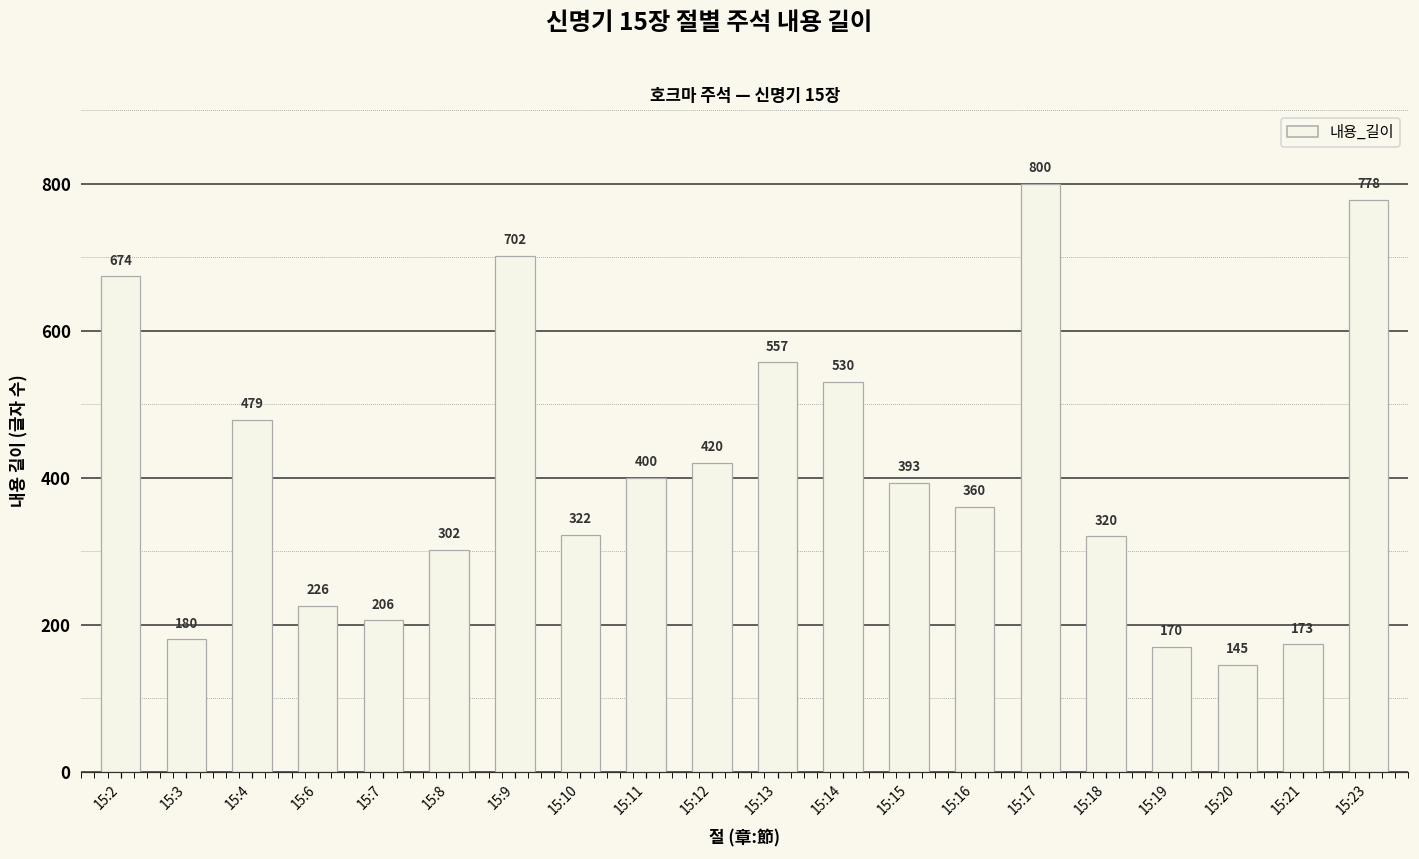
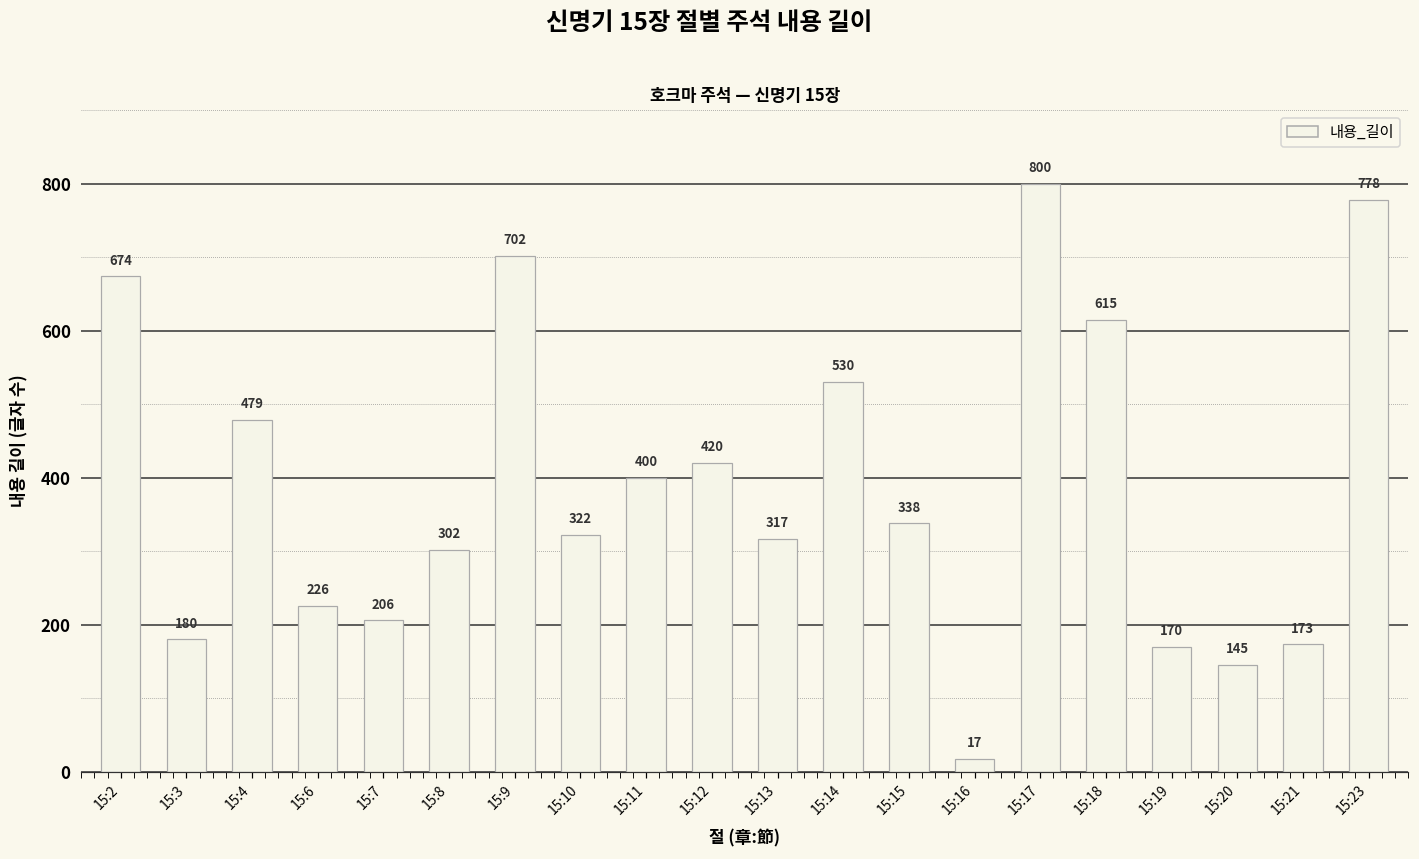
15:13: 557 -> 317
15:15: 393 -> 338
15:16: 360 -> 17
15:18: 320 -> 615
